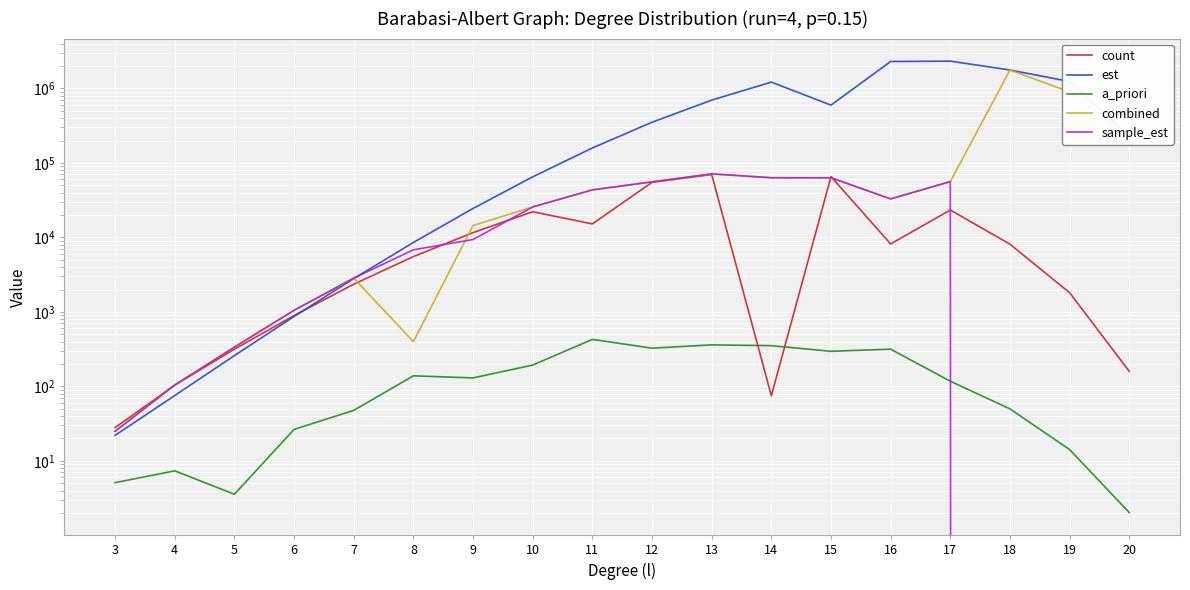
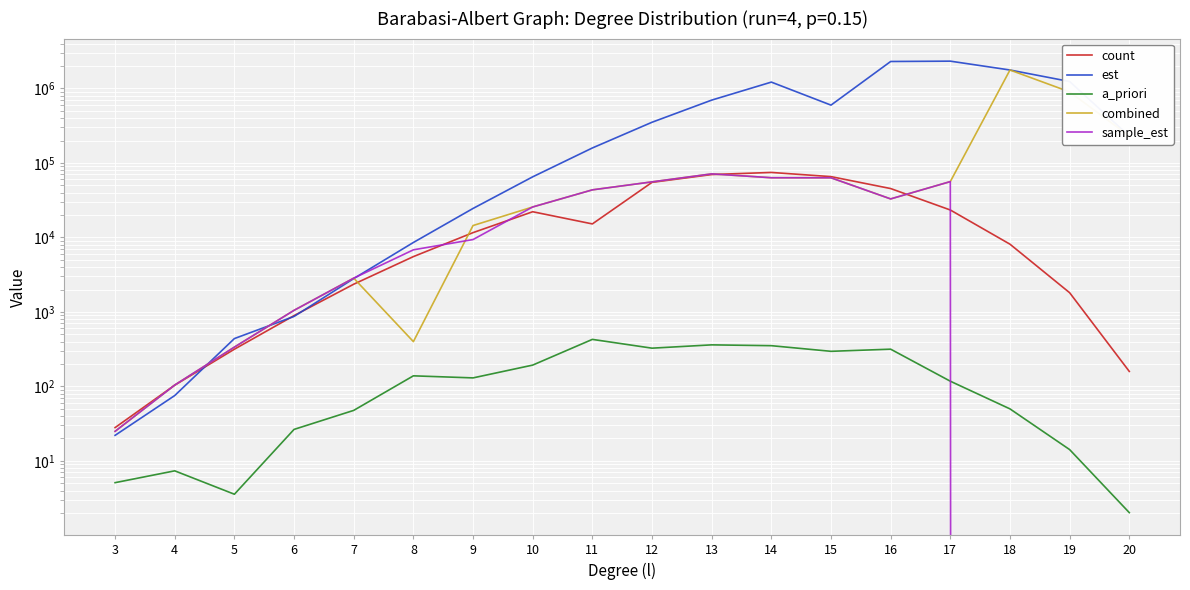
est, 5: 260 -> 400
count, 14: 80 -> 70000
count, 16: 8000 -> 50000
